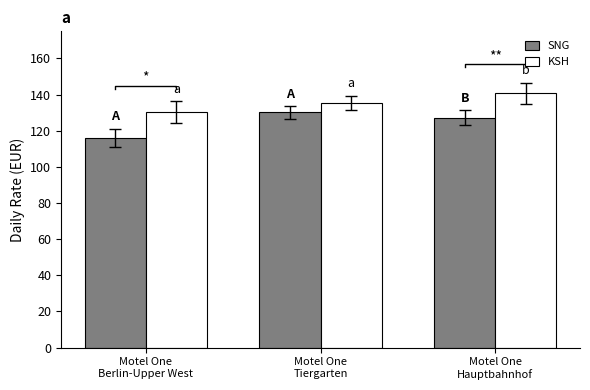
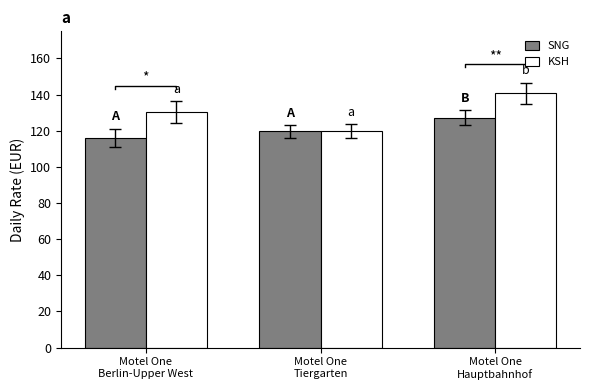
SNG, Motel One Tiergarten: 130 -> 120
KSH, Motel One Tiergarten: 135 -> 120
